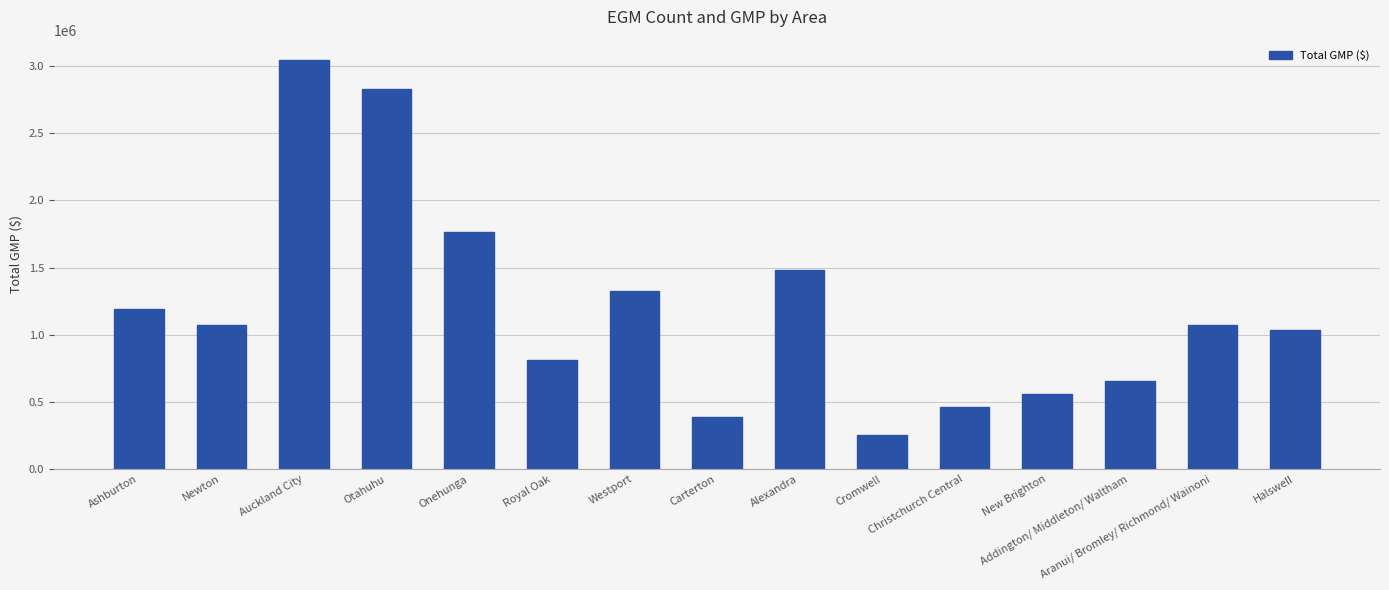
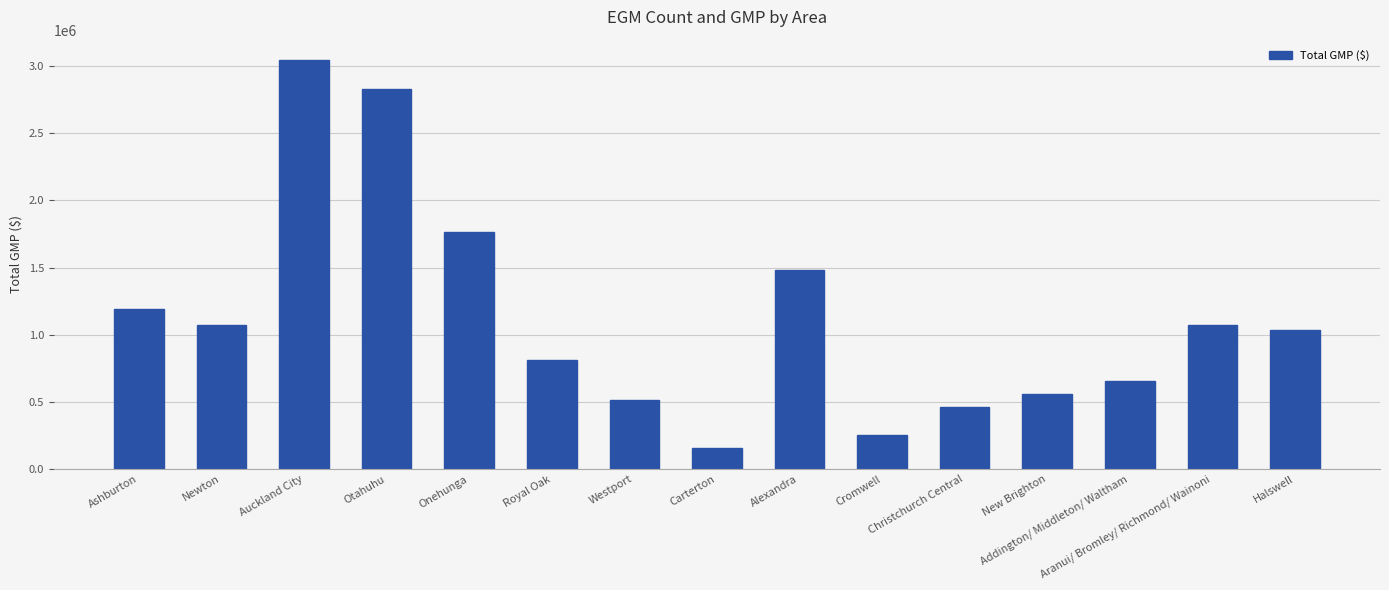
Westport: 1330000 -> 510000
Carterton: 390000 -> 160000
